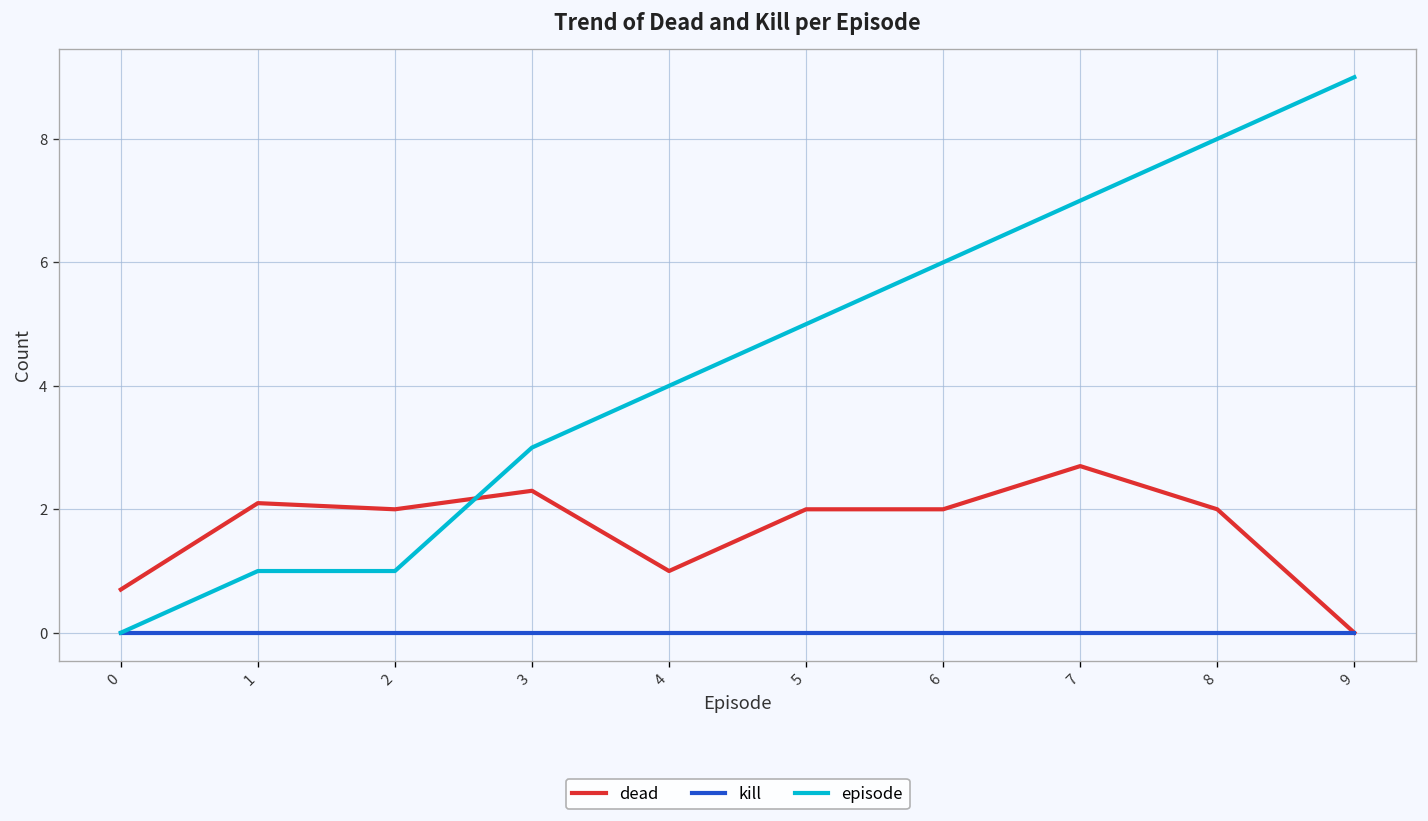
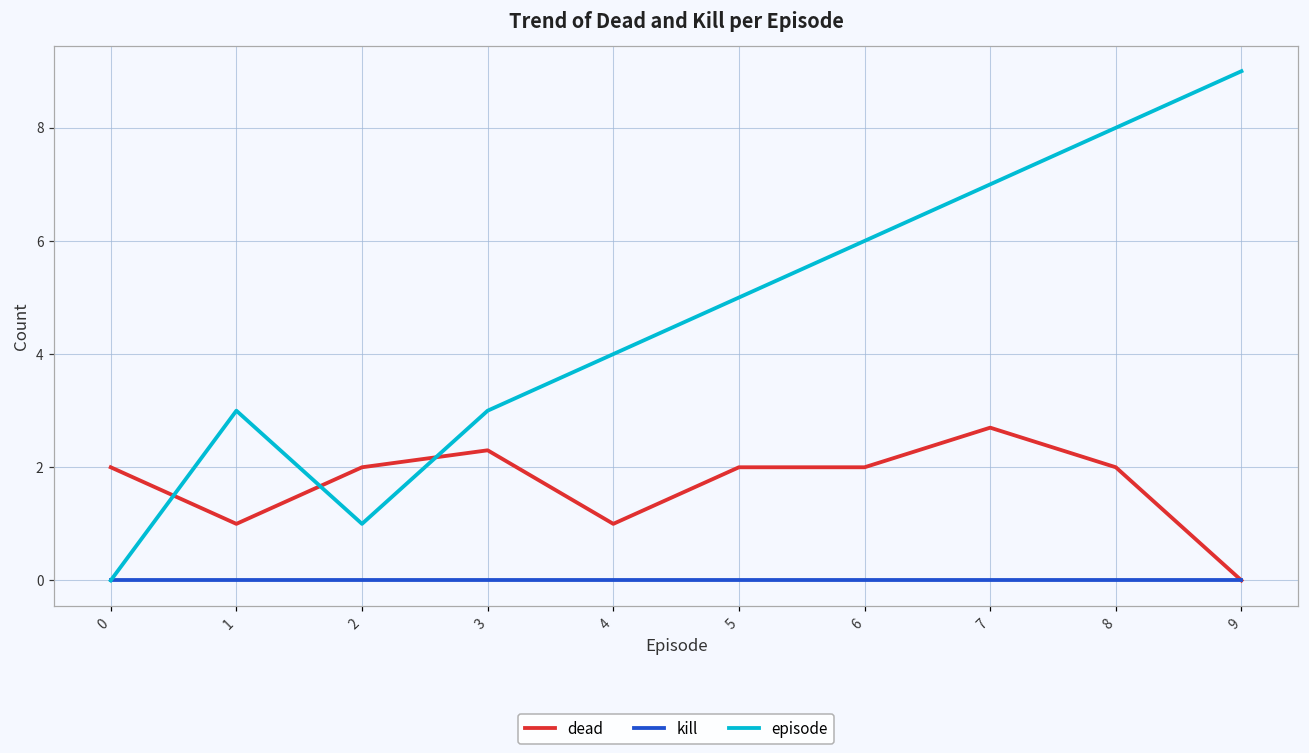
dead, 0: 0.7 -> 2.0
dead, 1: 2.1 -> 1.0
episode, 1: 1 -> 3
